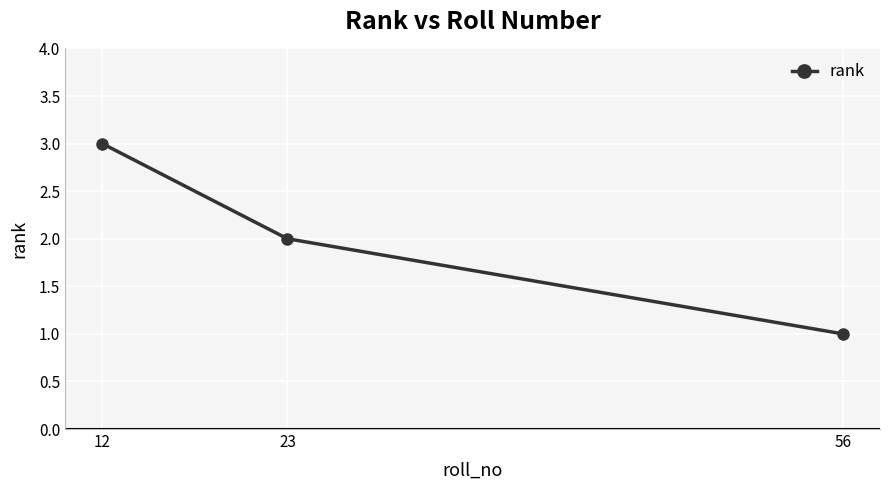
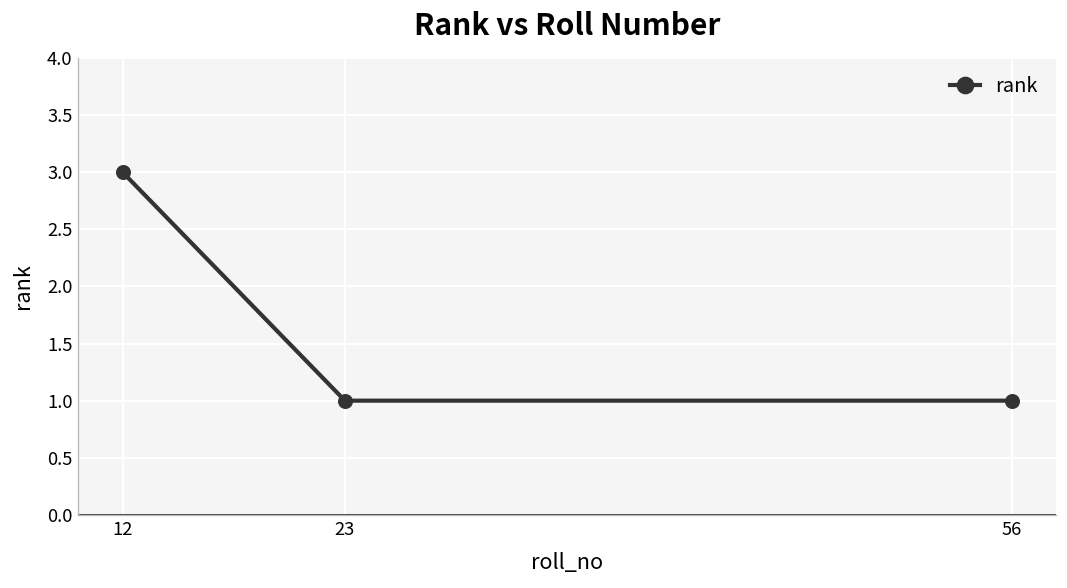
23: 2 -> 1
